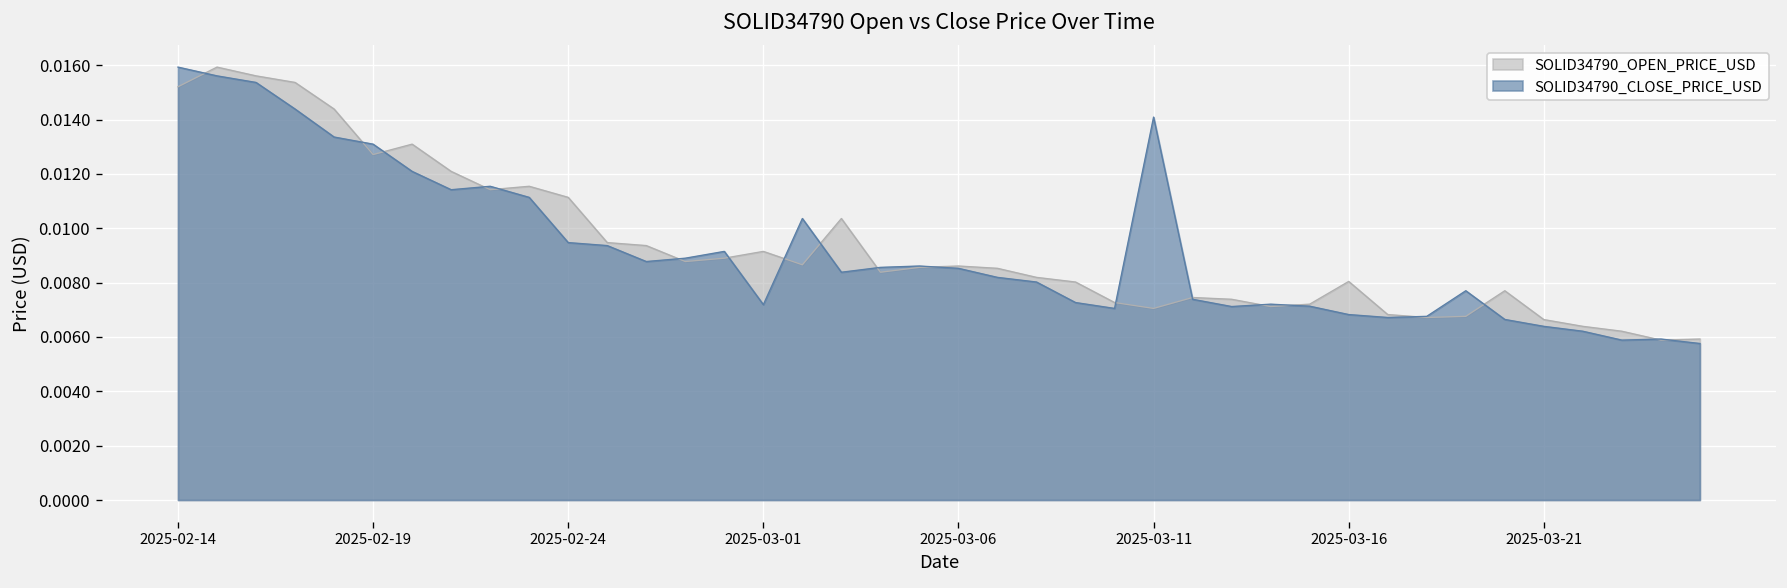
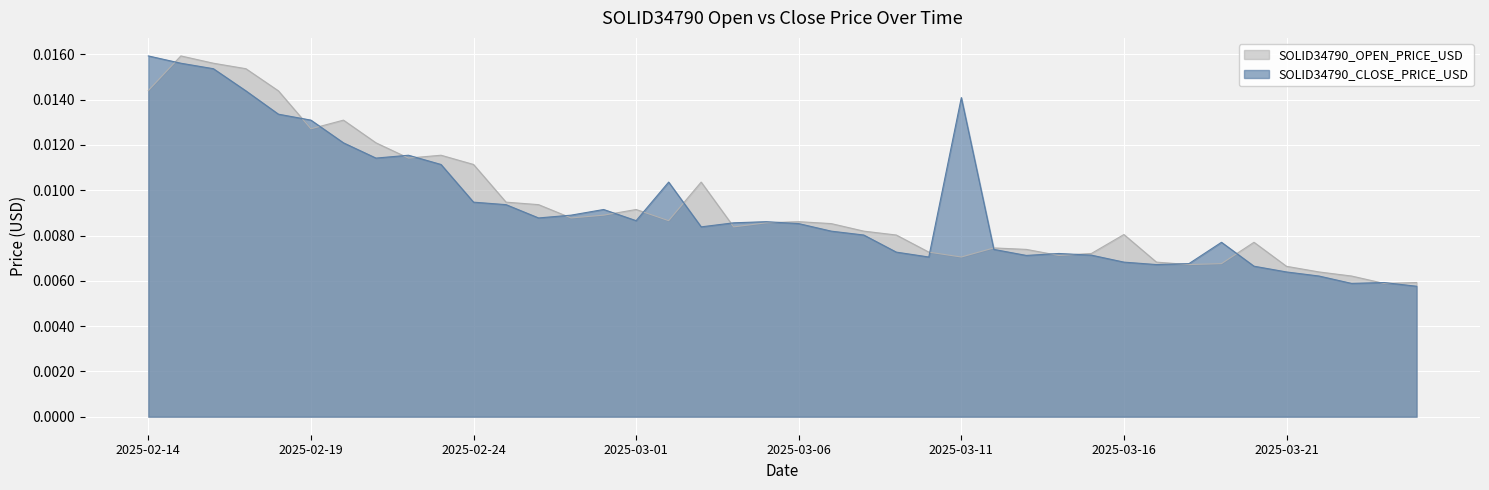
SOLID34790_OPEN_PRICE_USD, 2025-02-14: 0.0152 -> 0.0144
SOLID34790_CLOSE_PRICE_USD, 2025-03-01: 0.0072 -> 0.0087
